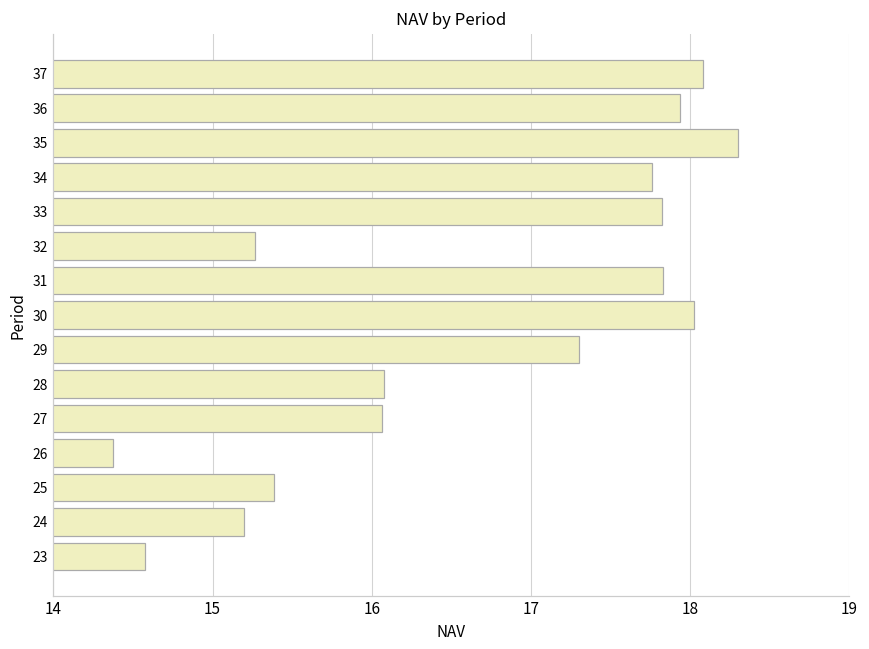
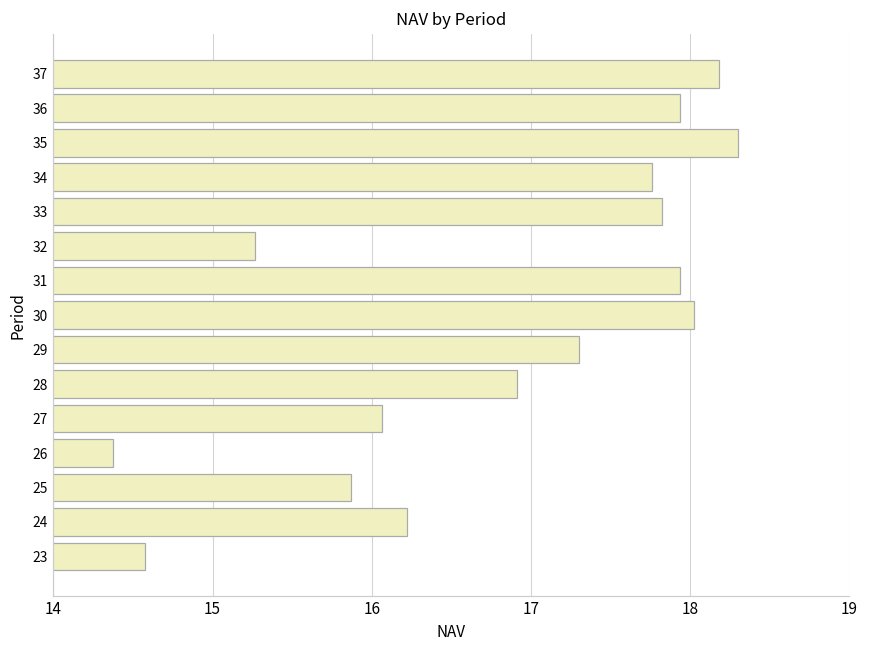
37: 18.08 -> 18.18
31: 17.83 -> 17.94
28: 16.08 -> 16.91
25: 15.39 -> 15.87
24: 15.20 -> 16.22
